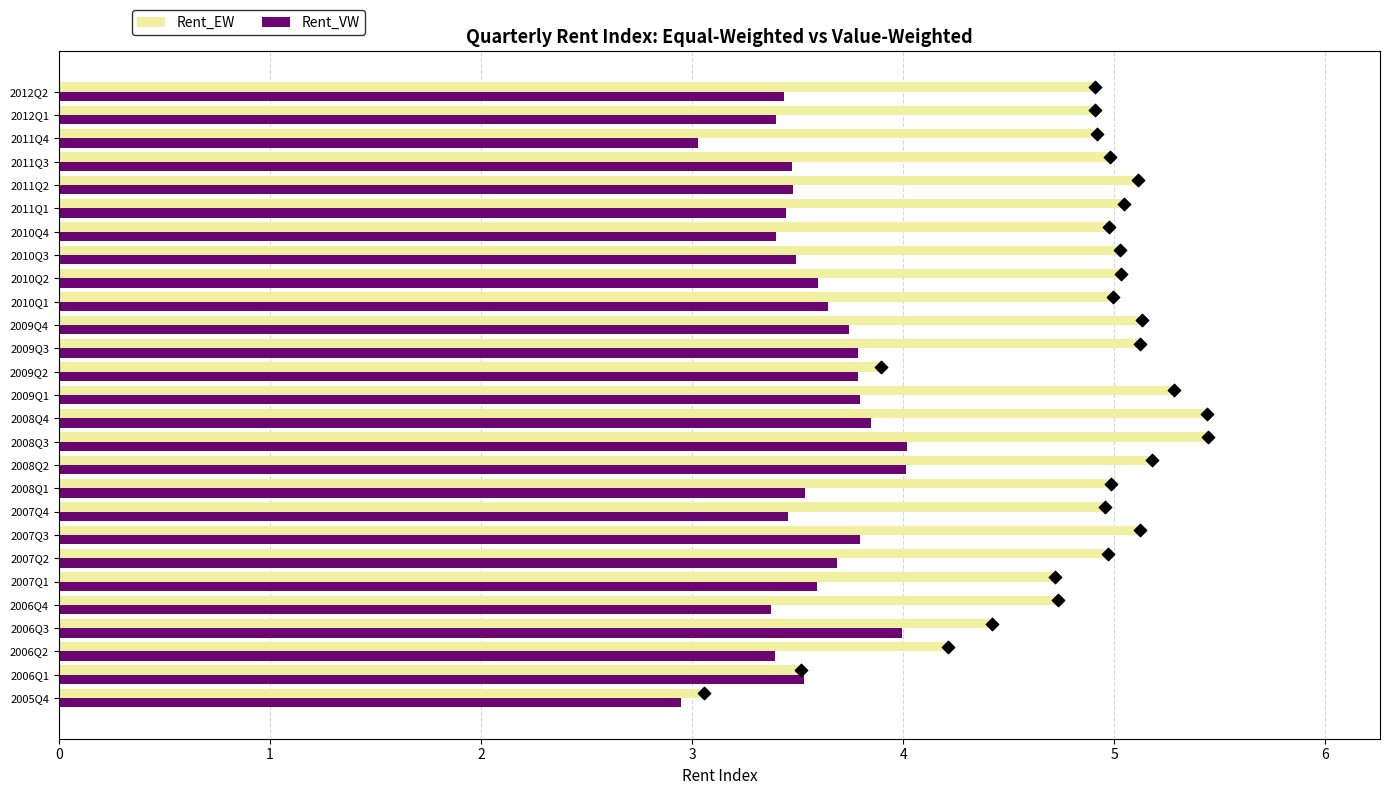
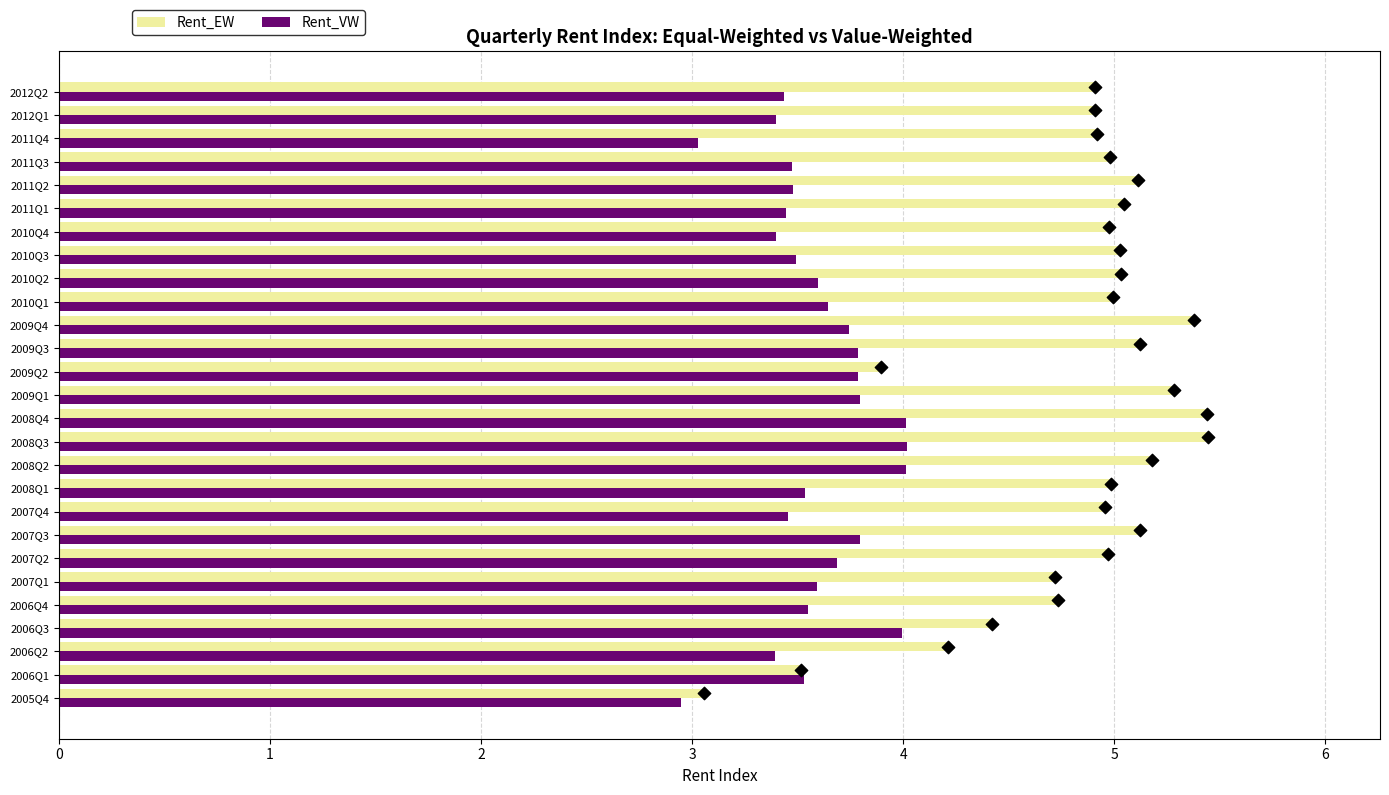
Rent_EW, 2009Q4: 5.13 -> 5.38
Rent_VW, 2008Q4: 3.85 -> 4.01
Rent_VW, 2006Q4: 3.37 -> 3.55
